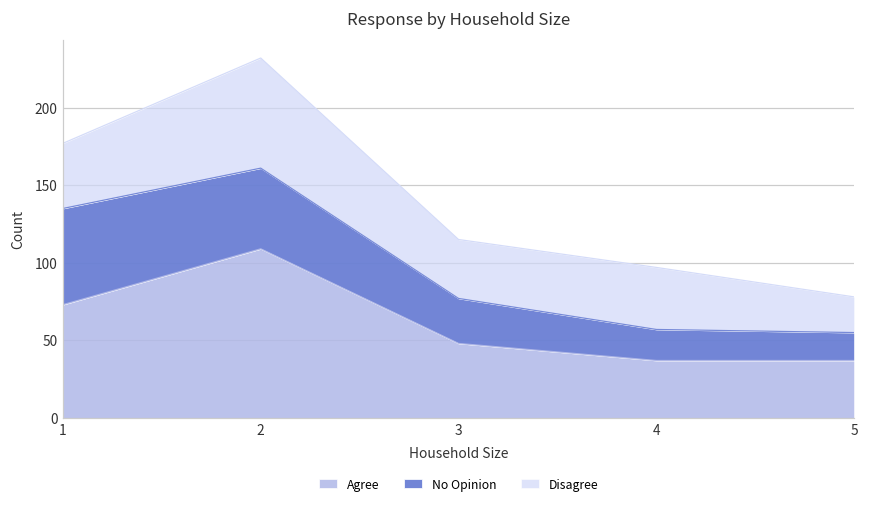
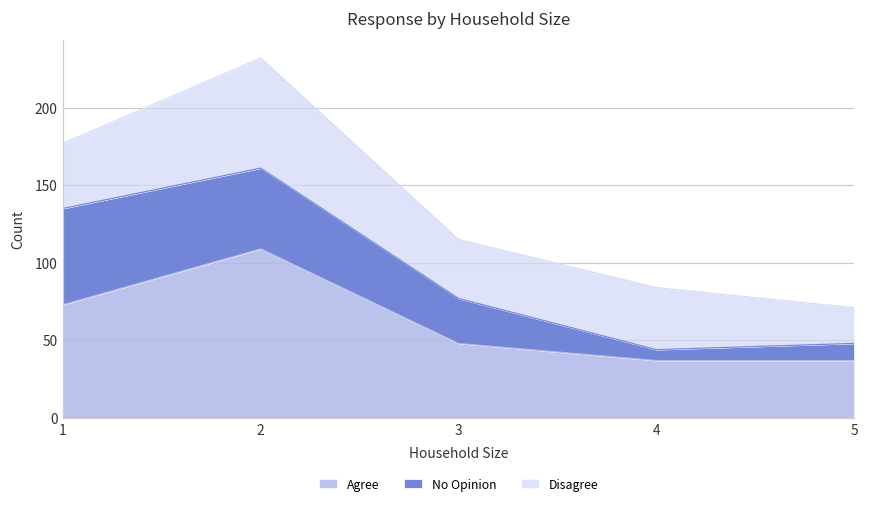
No Opinion, 4: 20 -> 7
No Opinion, 5: 18 -> 11
